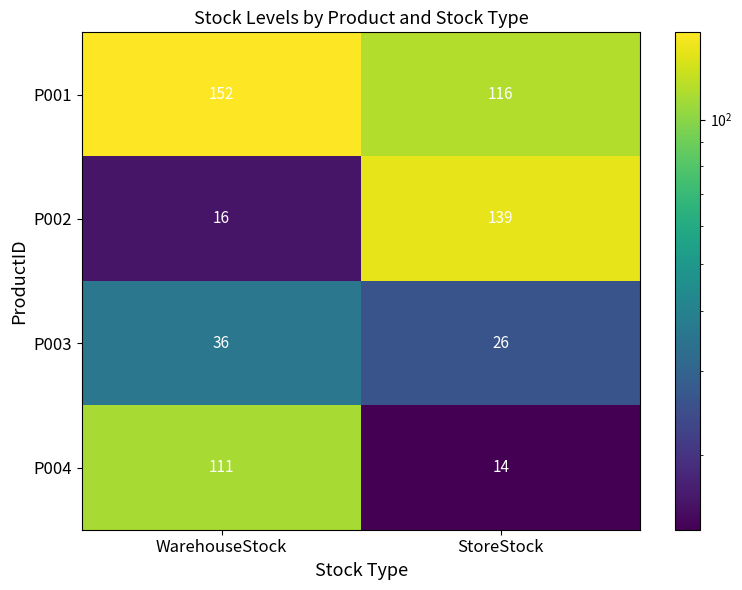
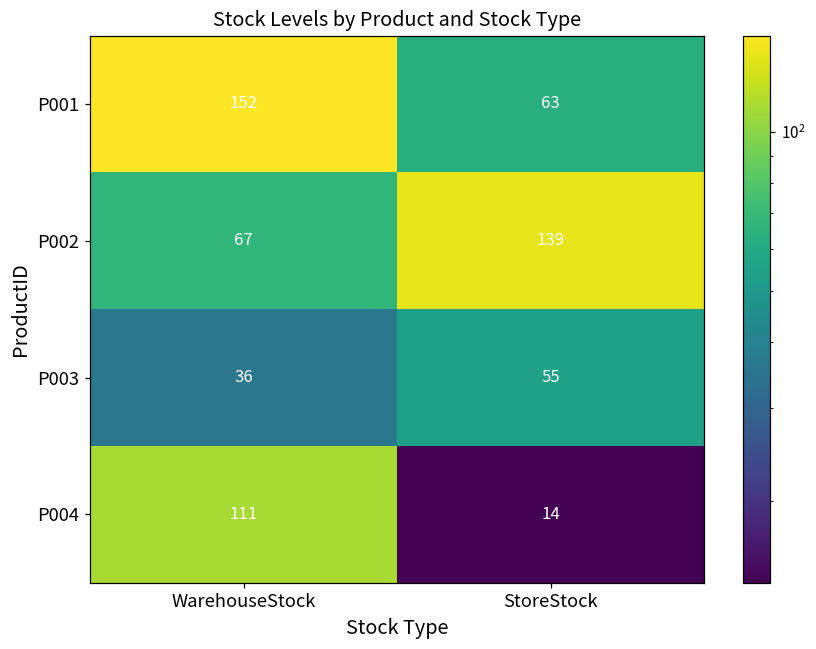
P001, StoreStock: 116 -> 63
P002, WarehouseStock: 16 -> 67
P003, StoreStock: 26 -> 55
